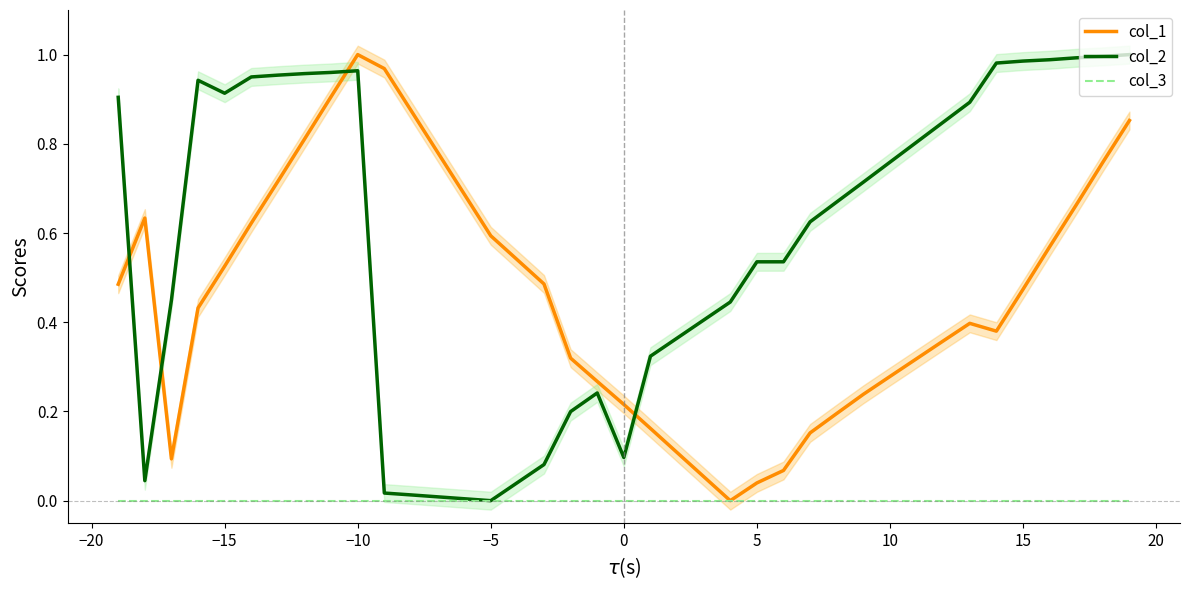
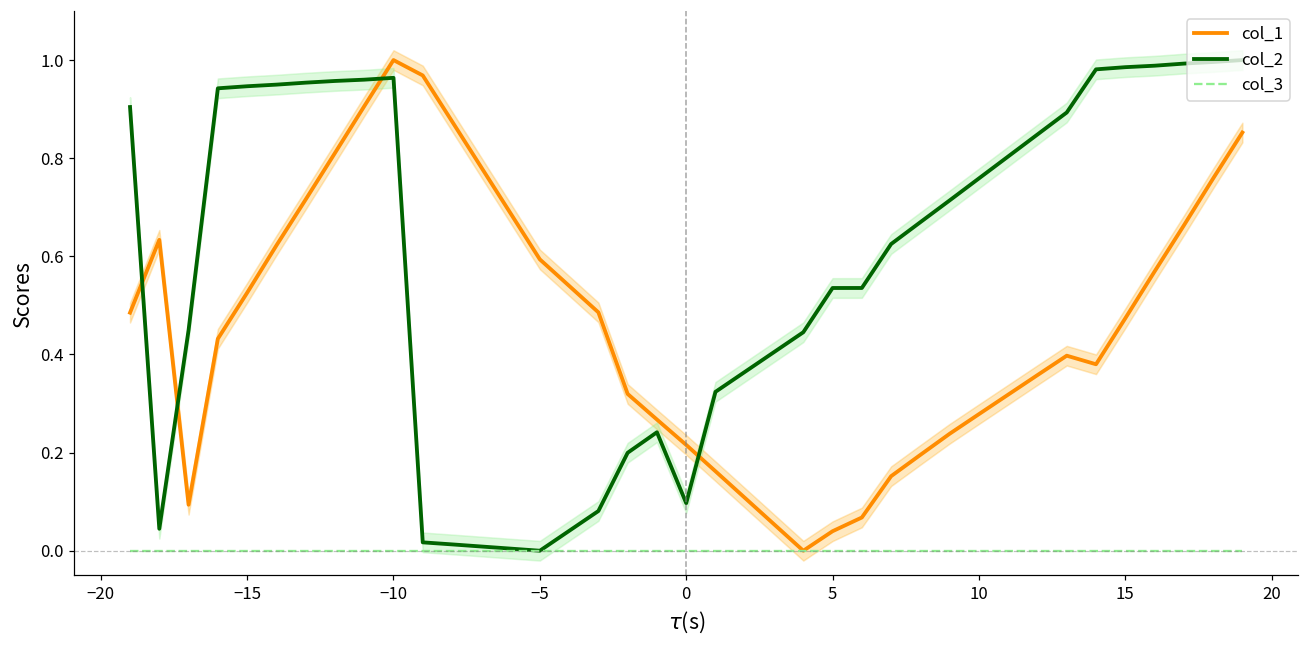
col_2, −15: 0.91 -> 0.95
